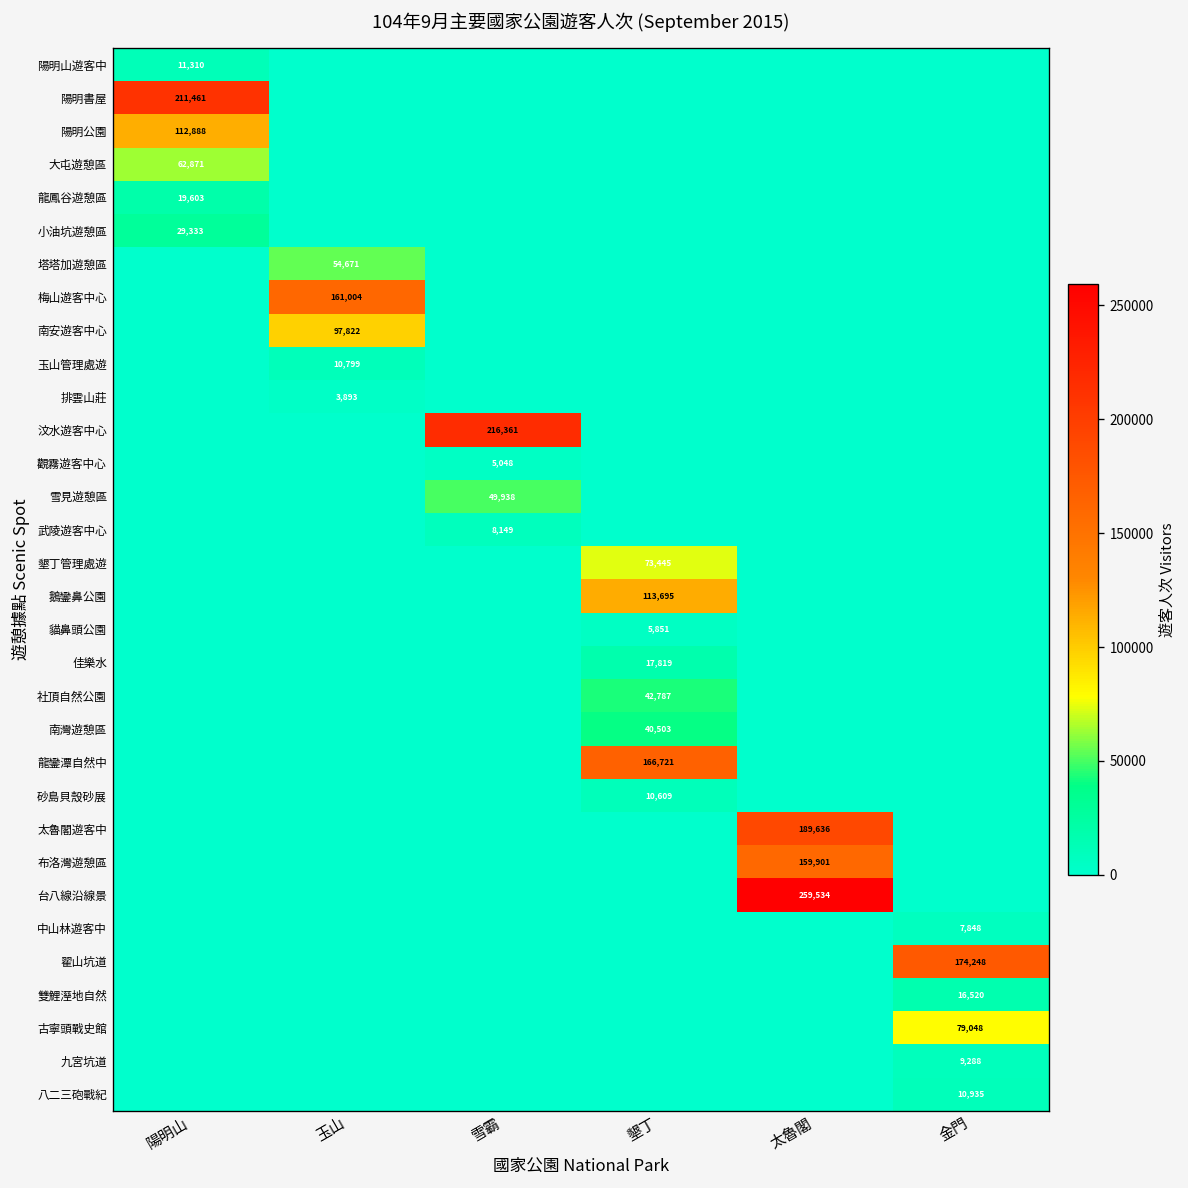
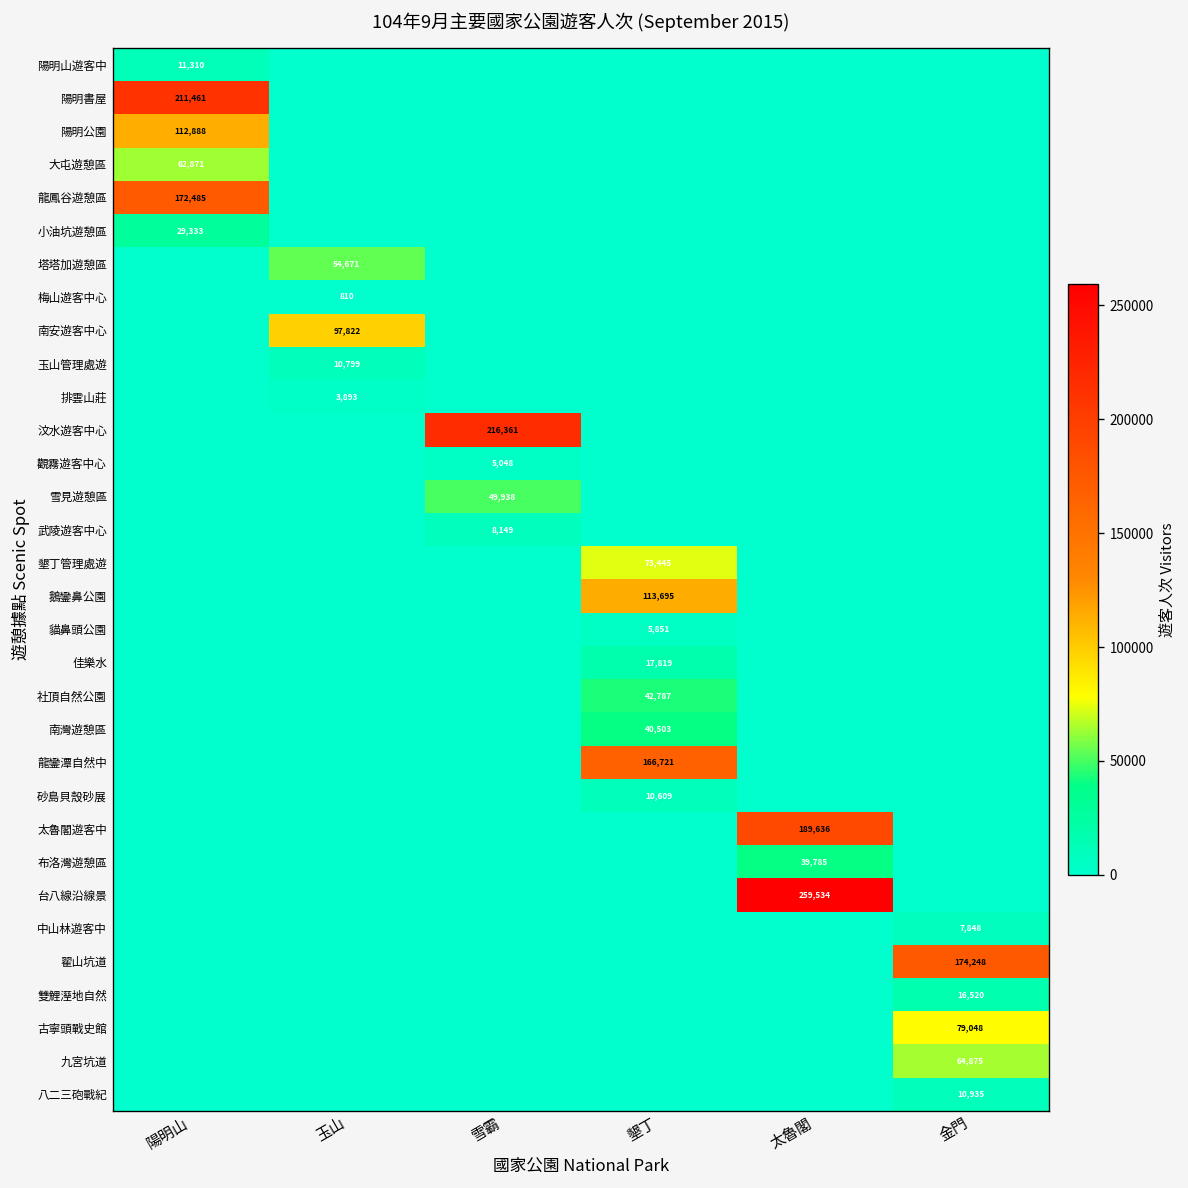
龍鳳谷遊憩區, 陽明山: 19,603 -> 172,485
梅山遊客中心, 玉山: 161,004 -> 810
布洛灣遊憩區, 太魯閣: 159,901 -> 39,785
九宮坑道, 金門: 9,288 -> 64,875
